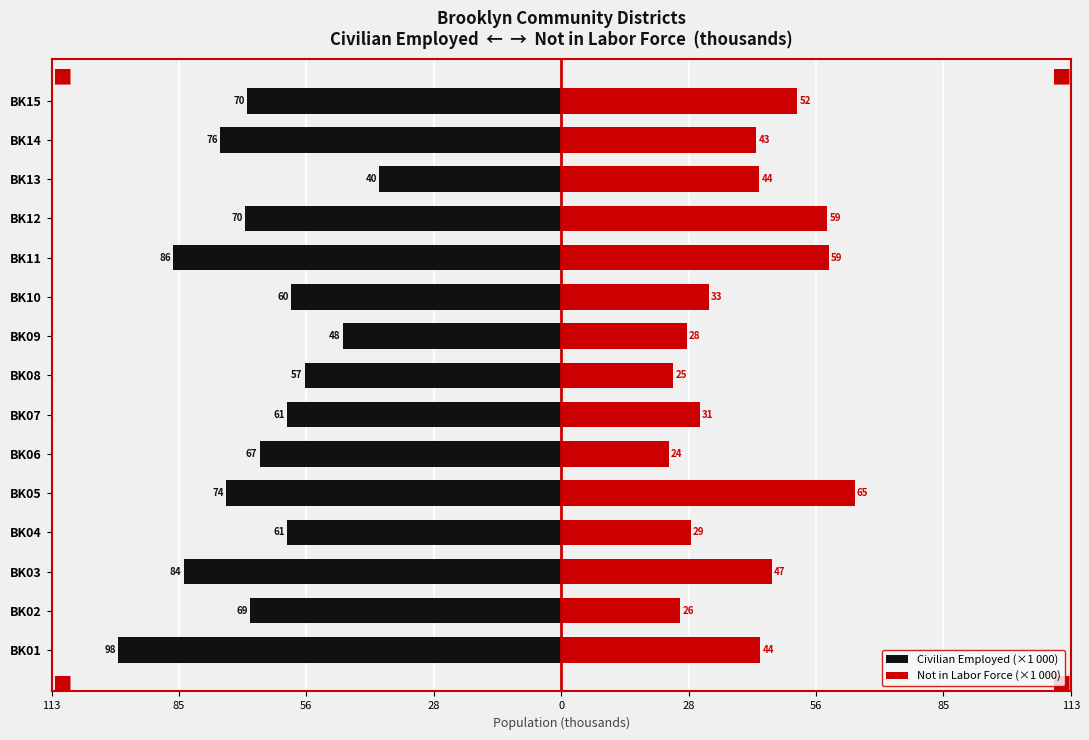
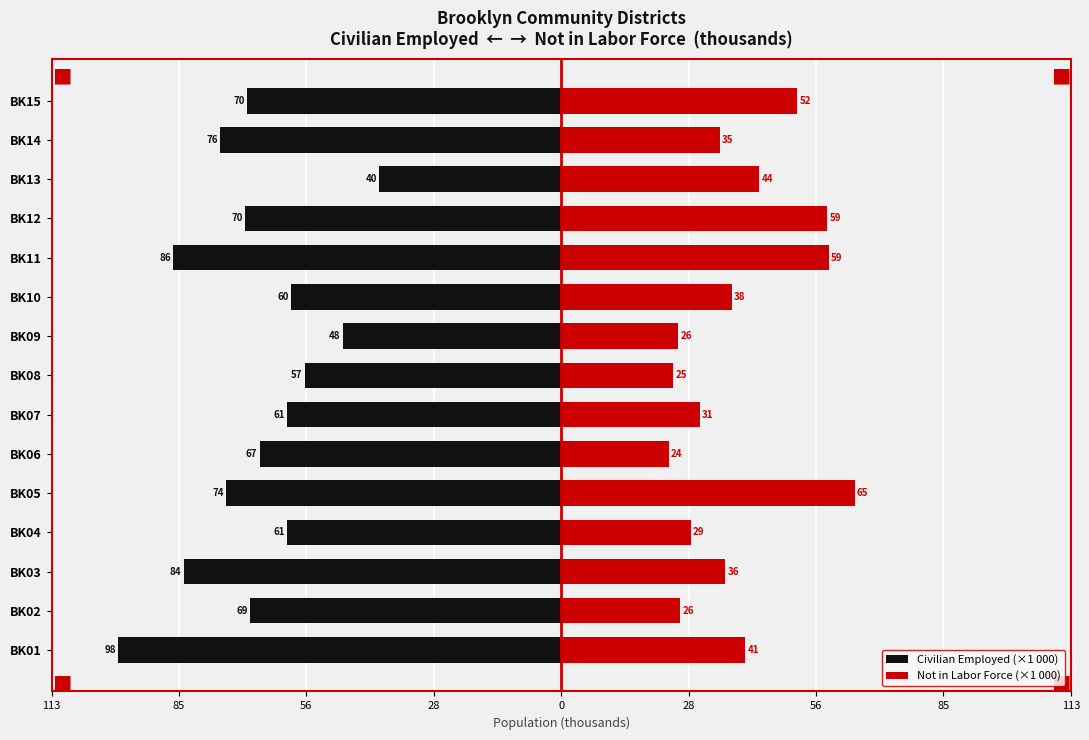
Not in Labor Force (×1 000), BK14: 43 -> 35
Not in Labor Force (×1 000), BK10: 33 -> 38
Not in Labor Force (×1 000), BK09: 28 -> 26
Not in Labor Force (×1 000), BK03: 47 -> 36
Not in Labor Force (×1 000), BK01: 44 -> 41
